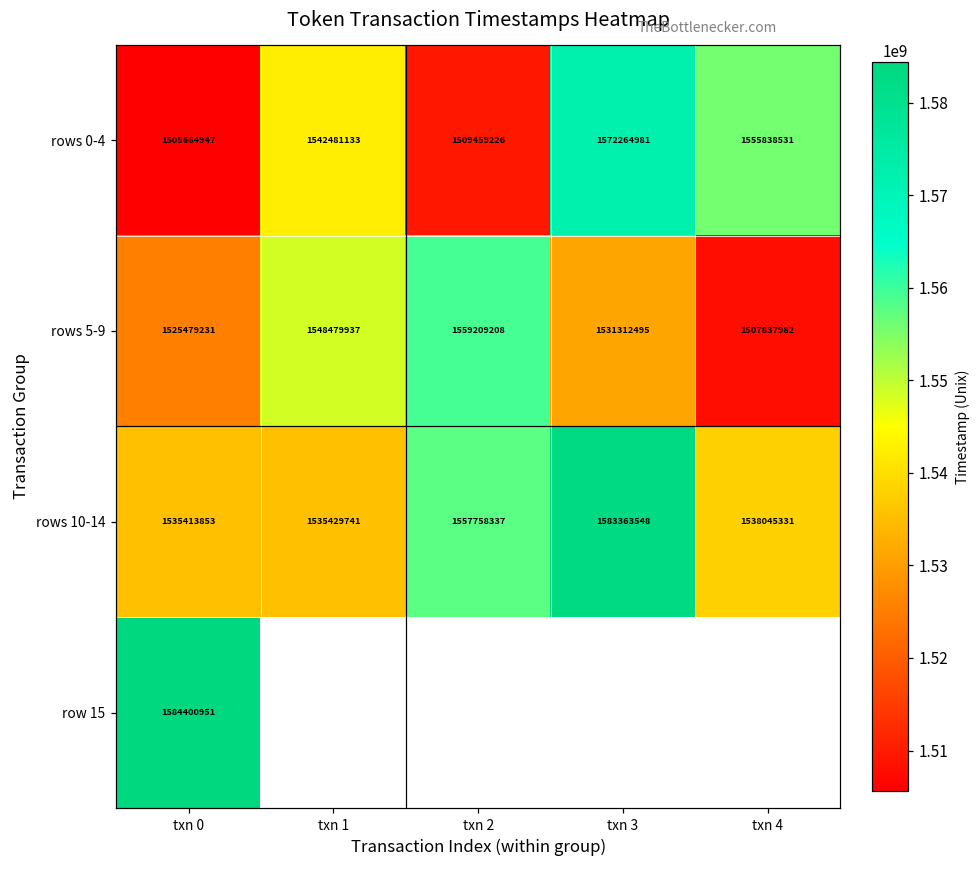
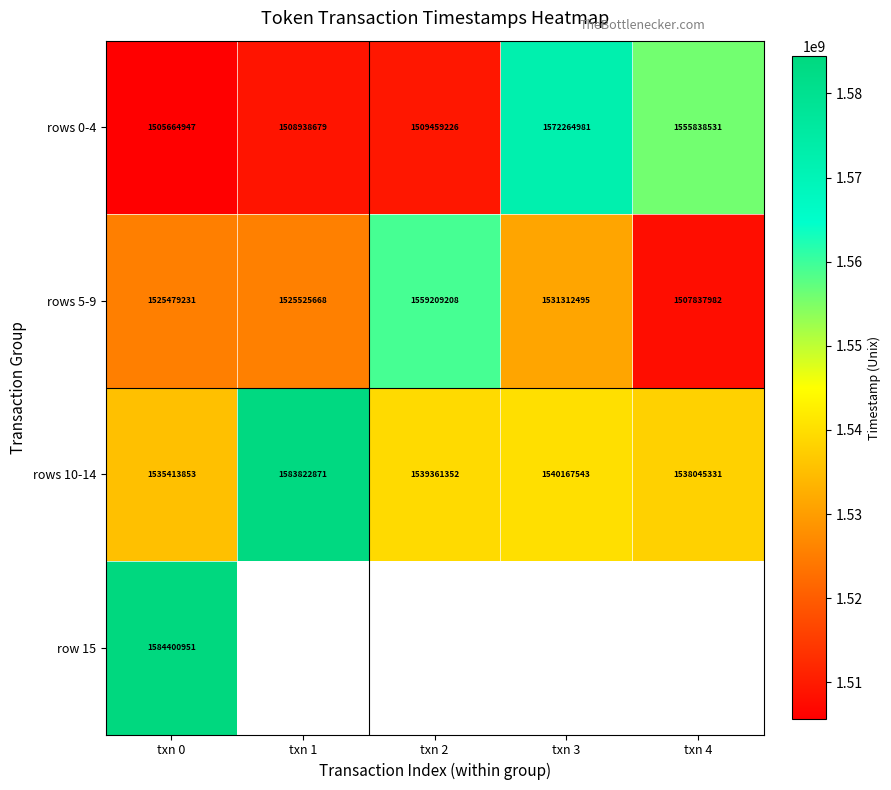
rows 0-4, txn 1: 1542481133 -> 1508938679
rows 5-9, txn 1: 1548479937 -> 1525525668
rows 10-14, txn 1: 1535429741 -> 1583822871
rows 10-14, txn 2: 1557758337 -> 1539361352
rows 10-14, txn 3: 1583363548 -> 1540167543
